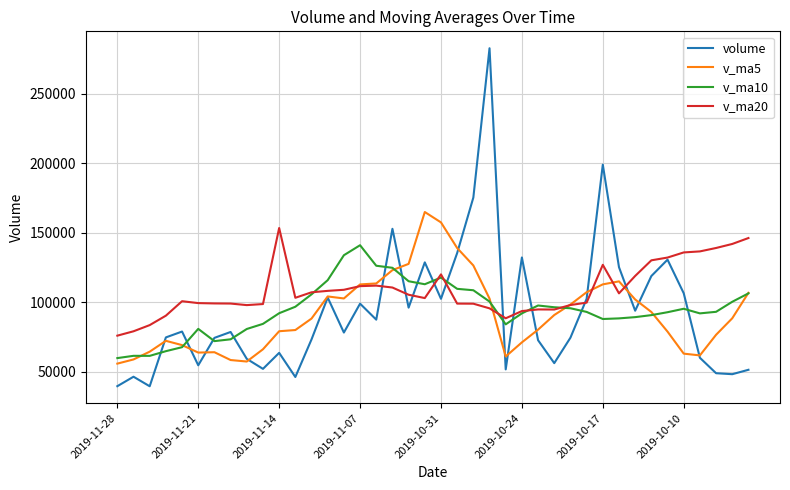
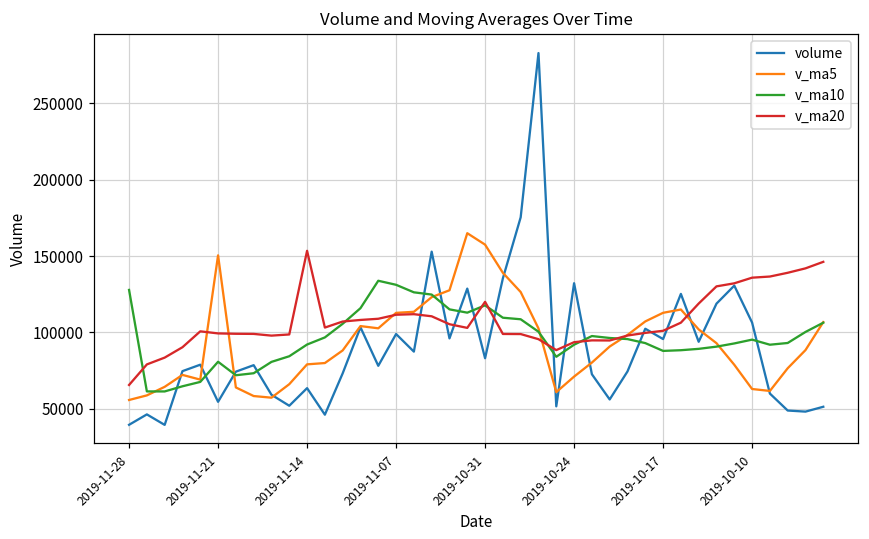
v_ma10, 2019-11-28: 60000 -> 128000
v_ma20, 2019-11-28: 76000 -> 66000
v_ma5, 2019-11-21: 64000 -> 150000
v_ma10, 2019-11-07: 141000 -> 131000
volume, 2019-10-31: 102000 -> 83000
volume, 2019-10-17: 199000 -> 96000
v_ma20, 2019-10-17: 127000 -> 101000
